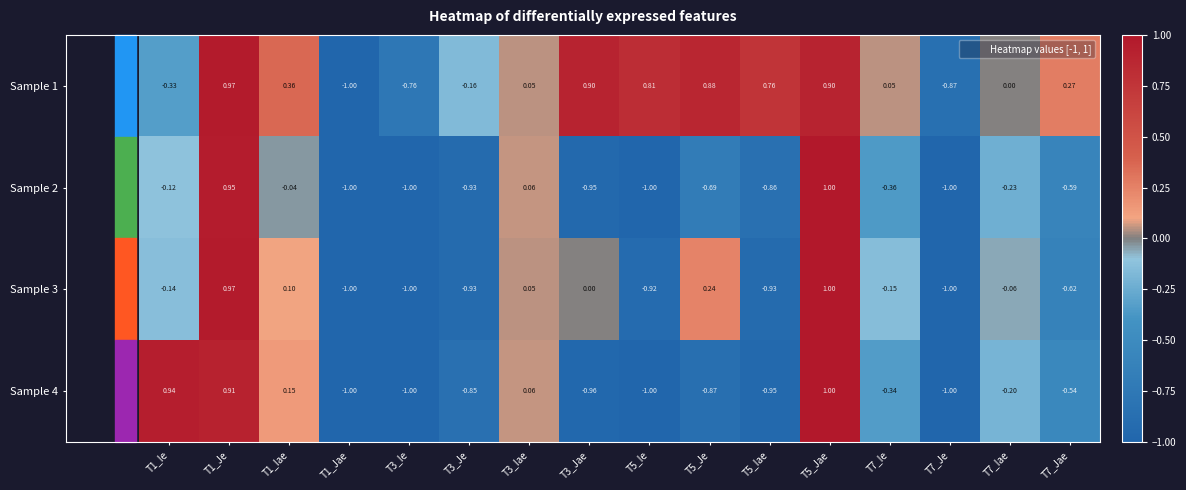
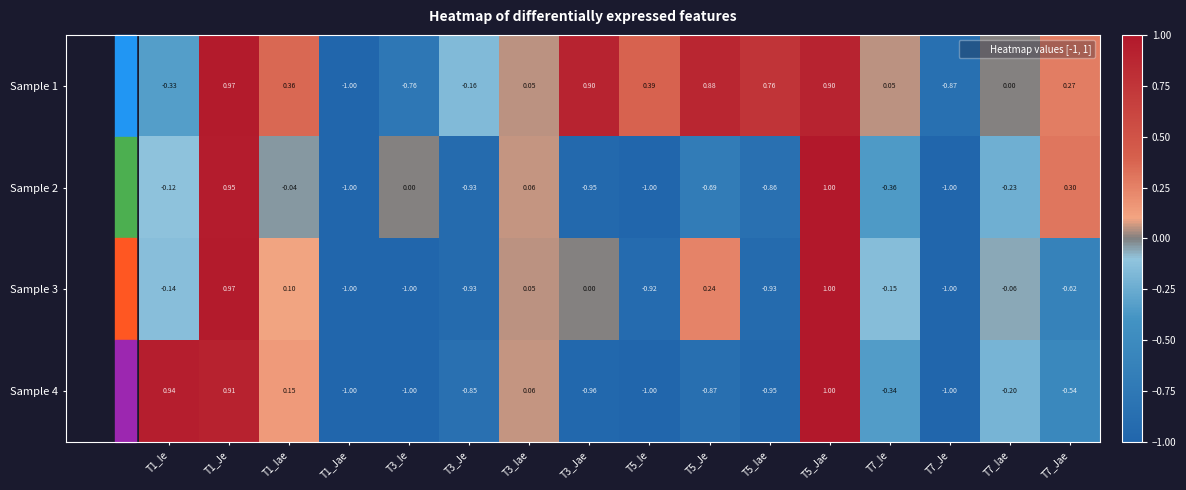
Sample 1, T5_Ie: 0.81 -> 0.39
Sample 2, T3_Ie: -1.00 -> 0.00
Sample 2, T7_Jae: -0.59 -> 0.30
